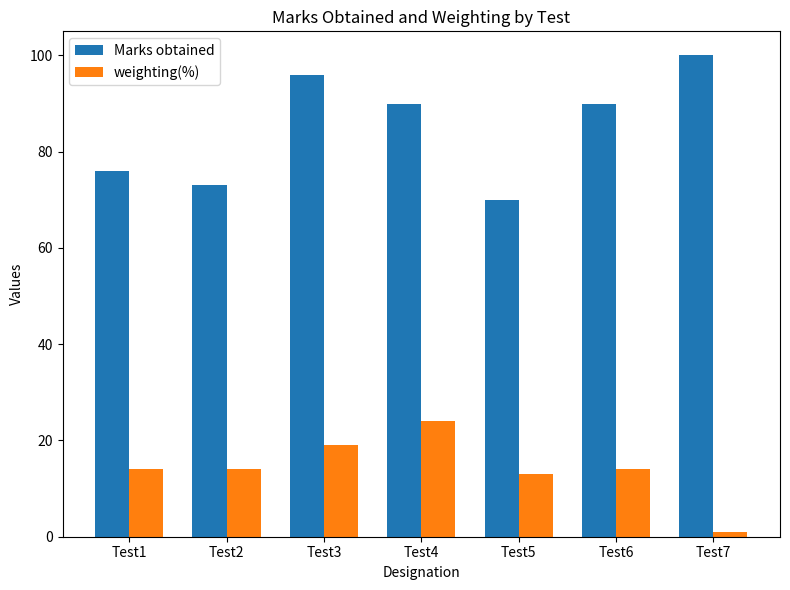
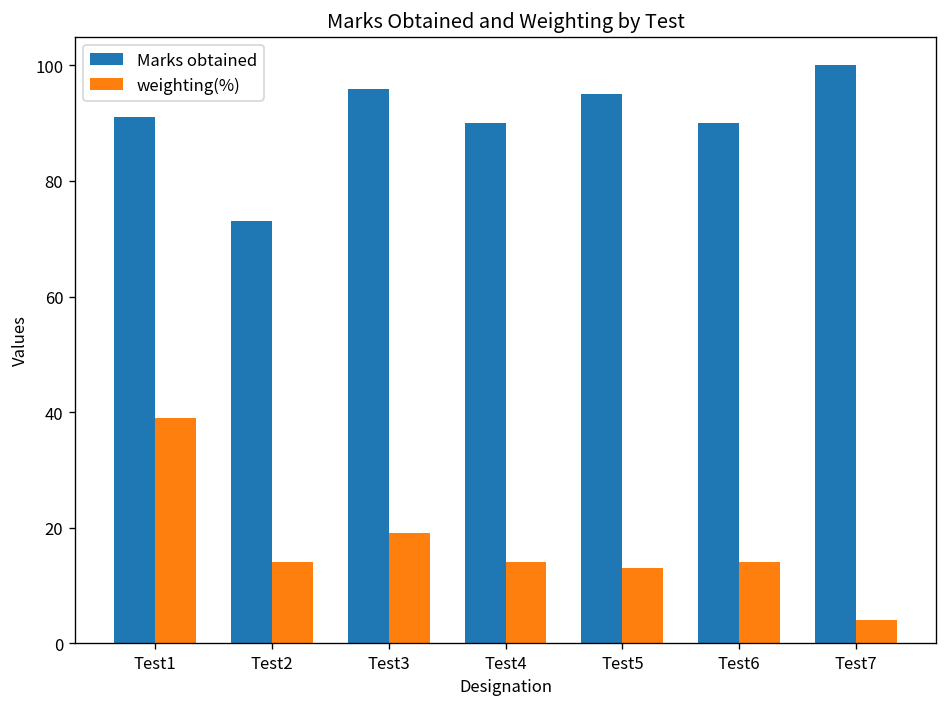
Marks obtained, Test1: 76 -> 91
weighting(%), Test1: 14 -> 39
weighting(%), Test4: 24 -> 14
Marks obtained, Test5: 70 -> 95
weighting(%), Test7: 1 -> 4
